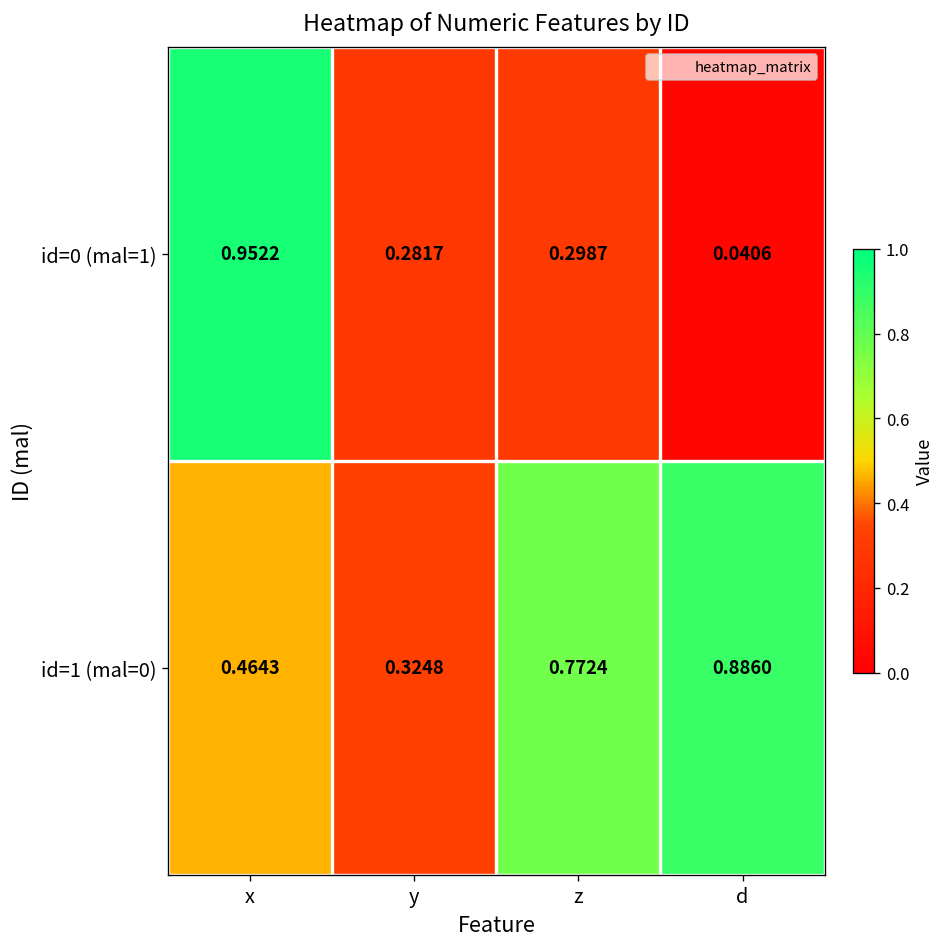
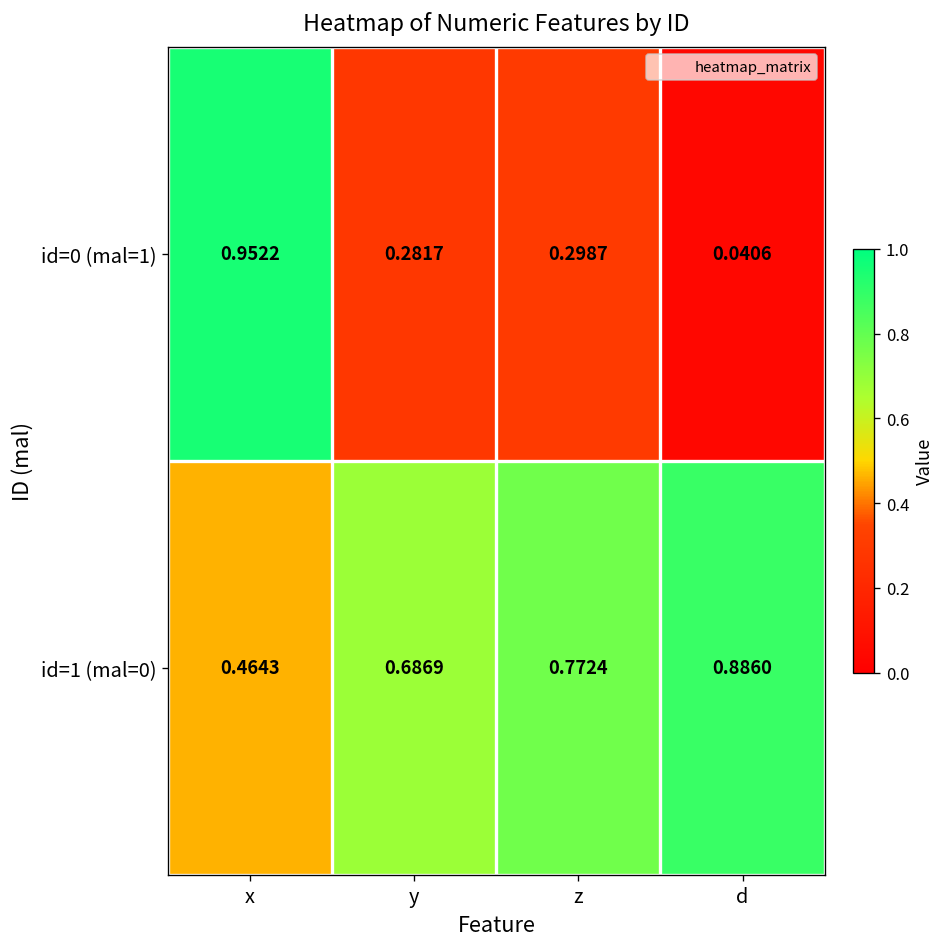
id=1 (mal=0), y: 0.3248 -> 0.6869
